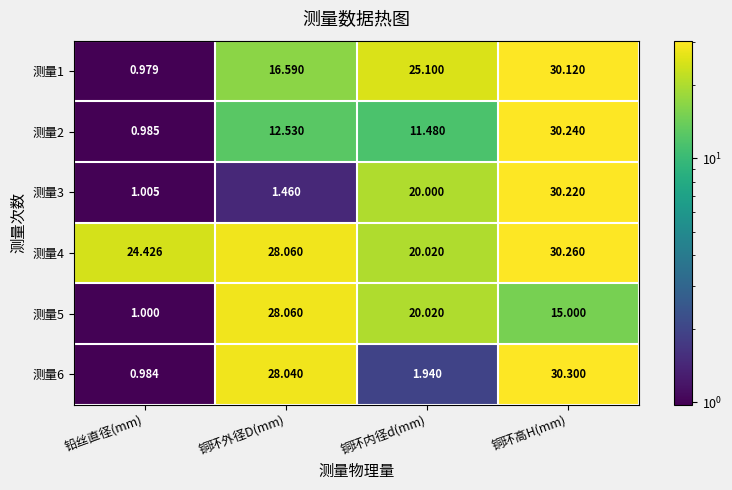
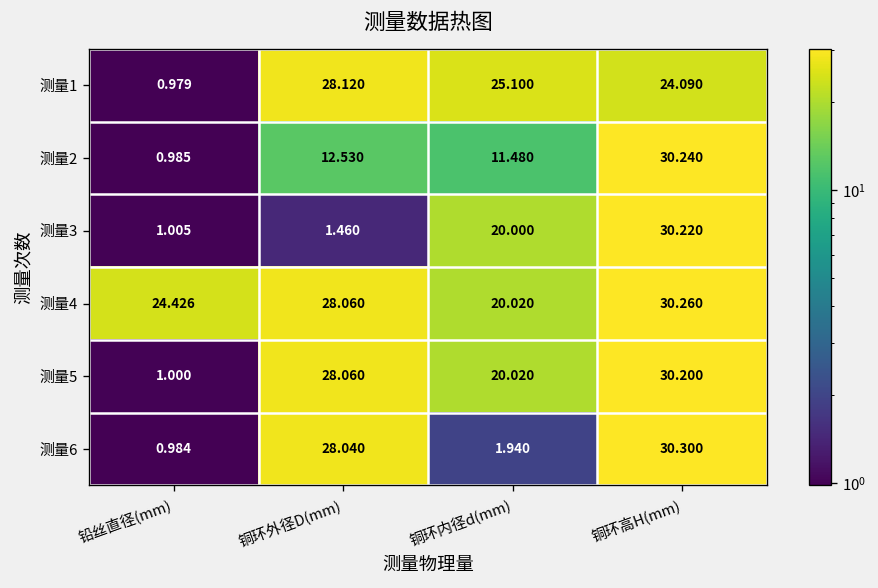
测量1, 铜环外径D(mm): 16.590 -> 28.120
测量1, 铜环高H(mm): 30.120 -> 24.090
测量5, 铜环高H(mm): 15.000 -> 30.200
